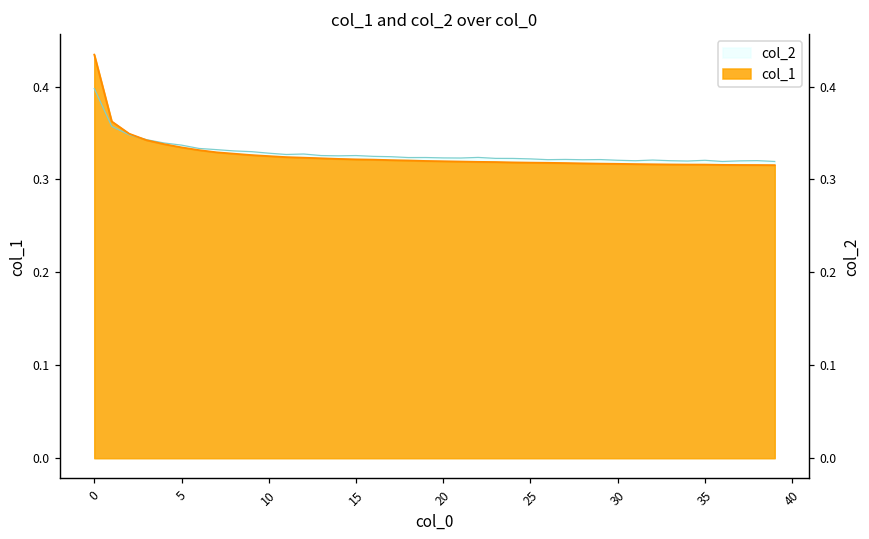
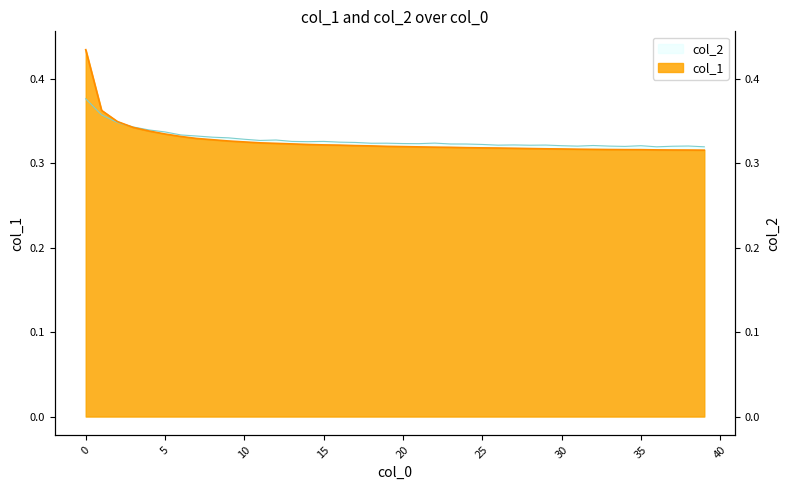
col_2, 0: 0.40 -> 0.38
